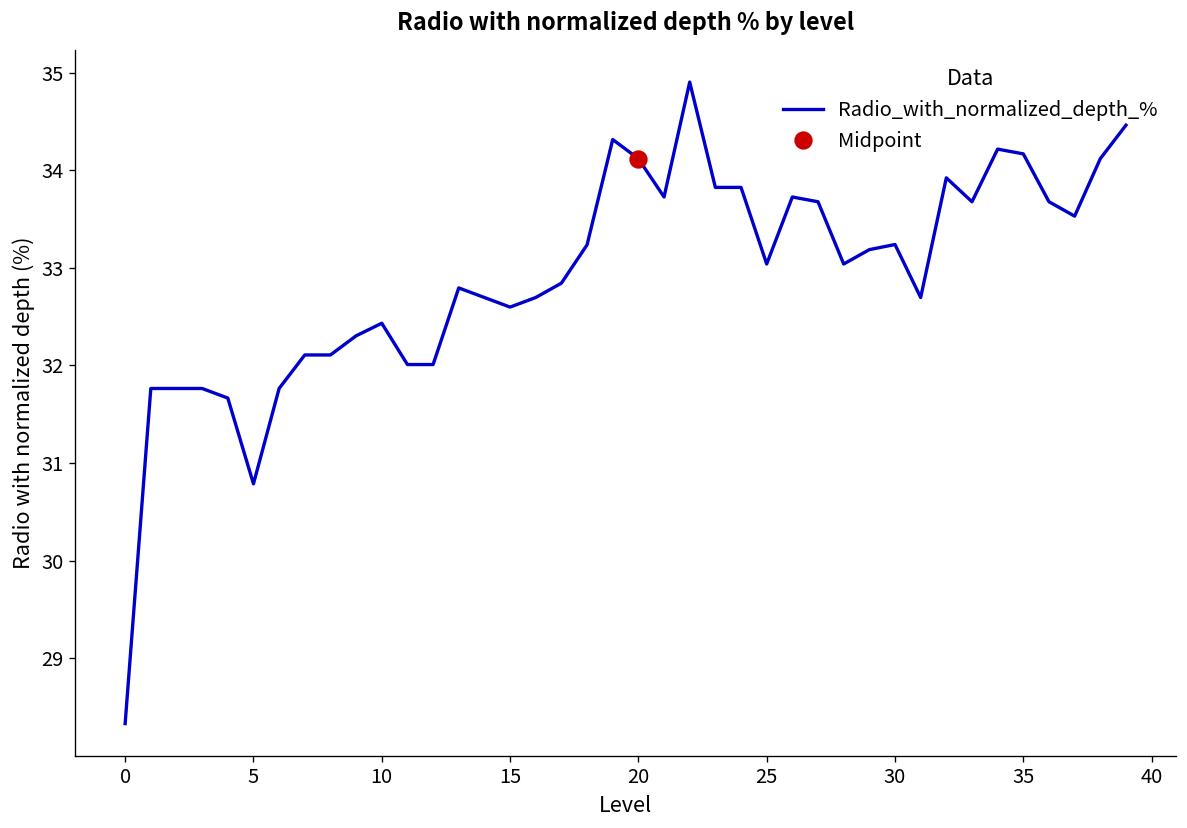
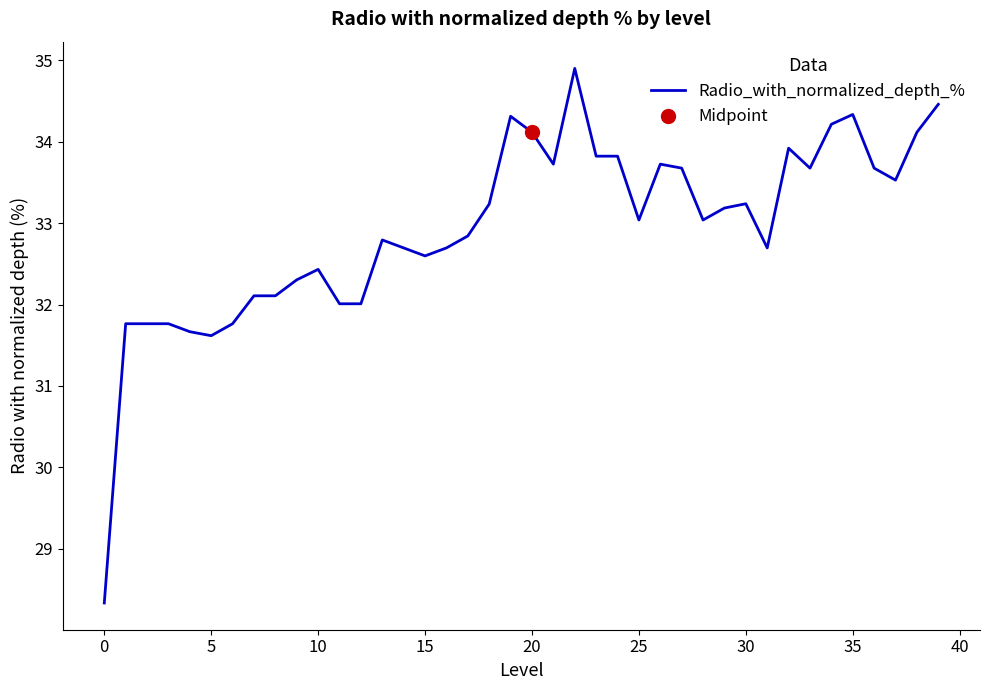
Radio_with_normalized_depth_%, 5: 30.8 -> 31.6
Radio_with_normalized_depth_%, 35: 34.2 -> 34.3
